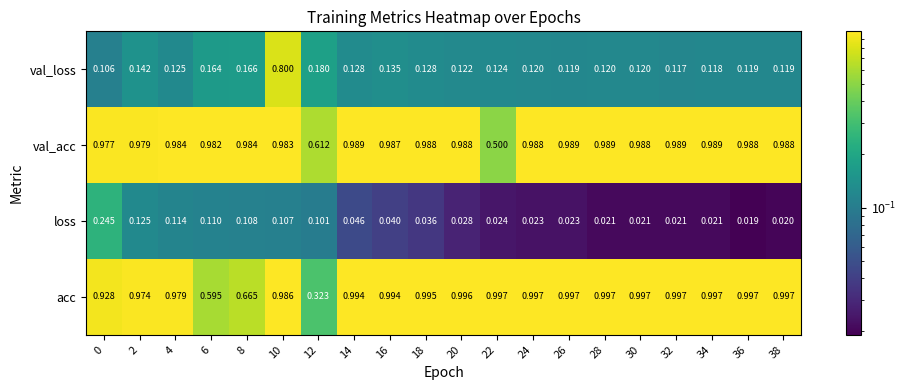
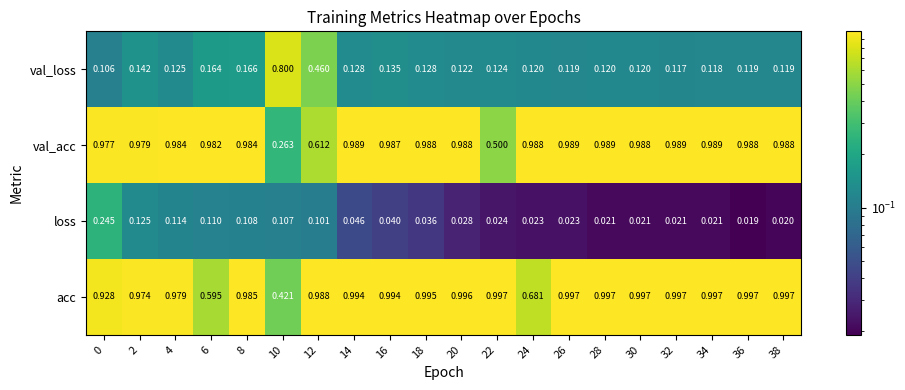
val_loss, 12: 0.180 -> 0.460
val_acc, 10: 0.983 -> 0.263
acc, 8: 0.665 -> 0.985
acc, 10: 0.986 -> 0.421
acc, 12: 0.323 -> 0.988
acc, 24: 0.997 -> 0.681
